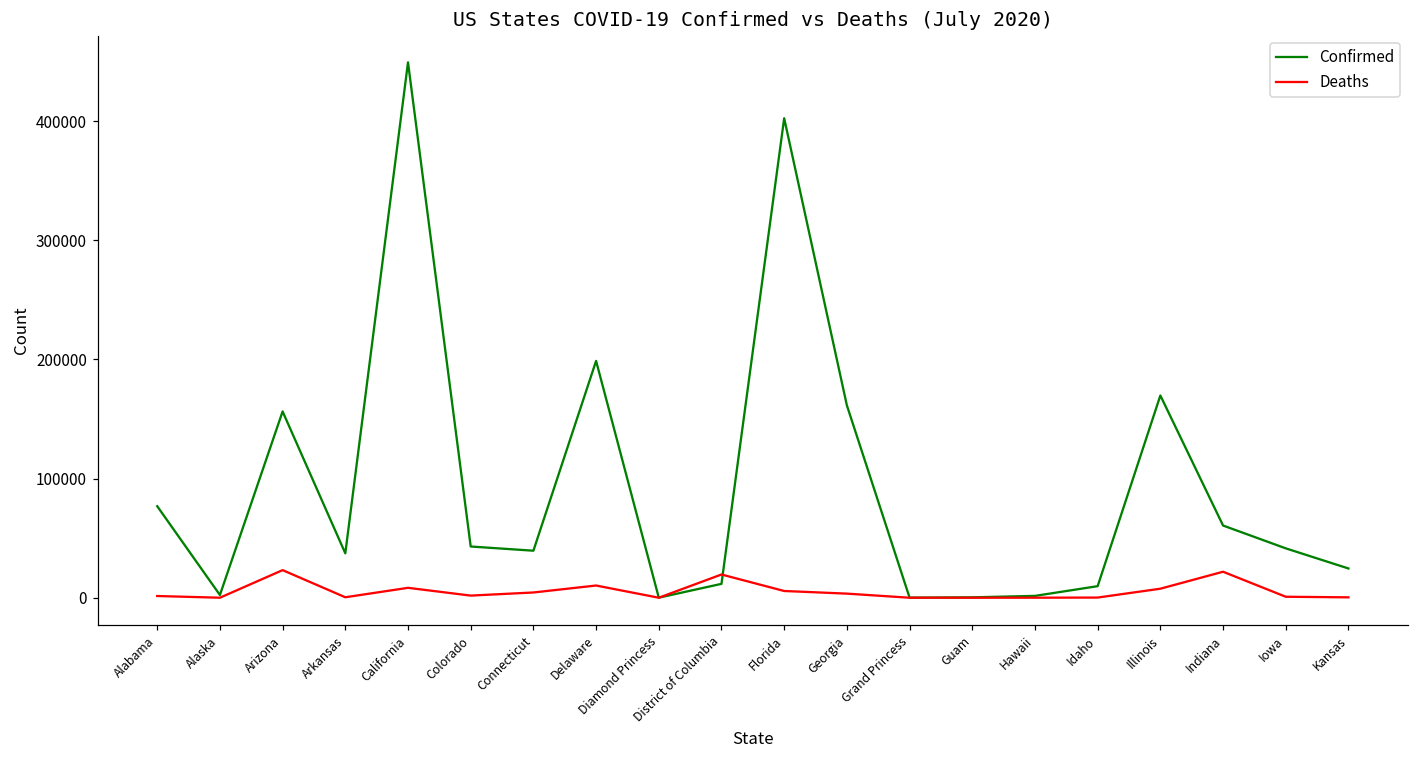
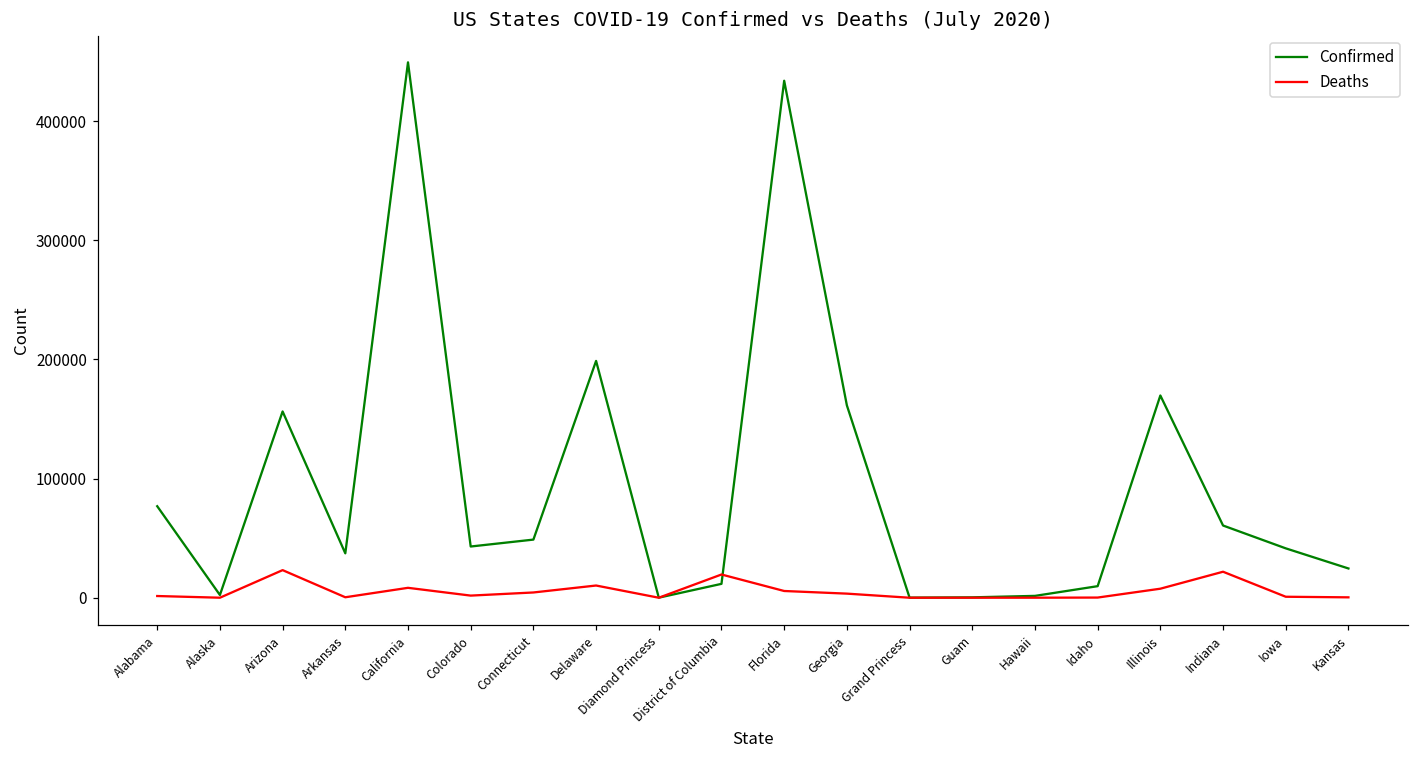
Confirmed, Connecticut: 39000 -> 49000
Confirmed, Florida: 402000 -> 434000
